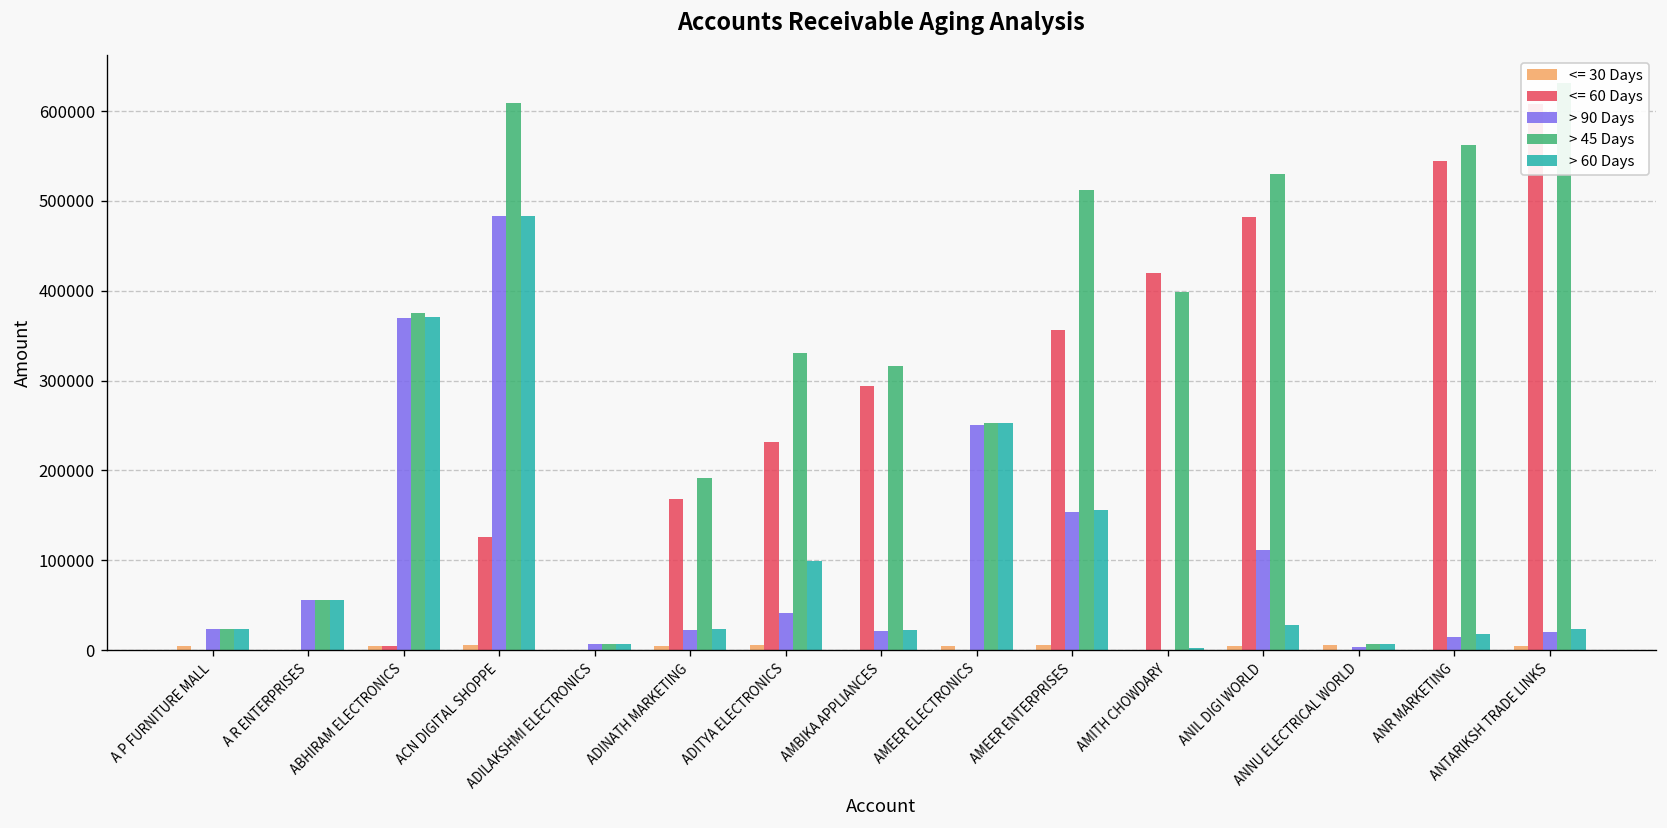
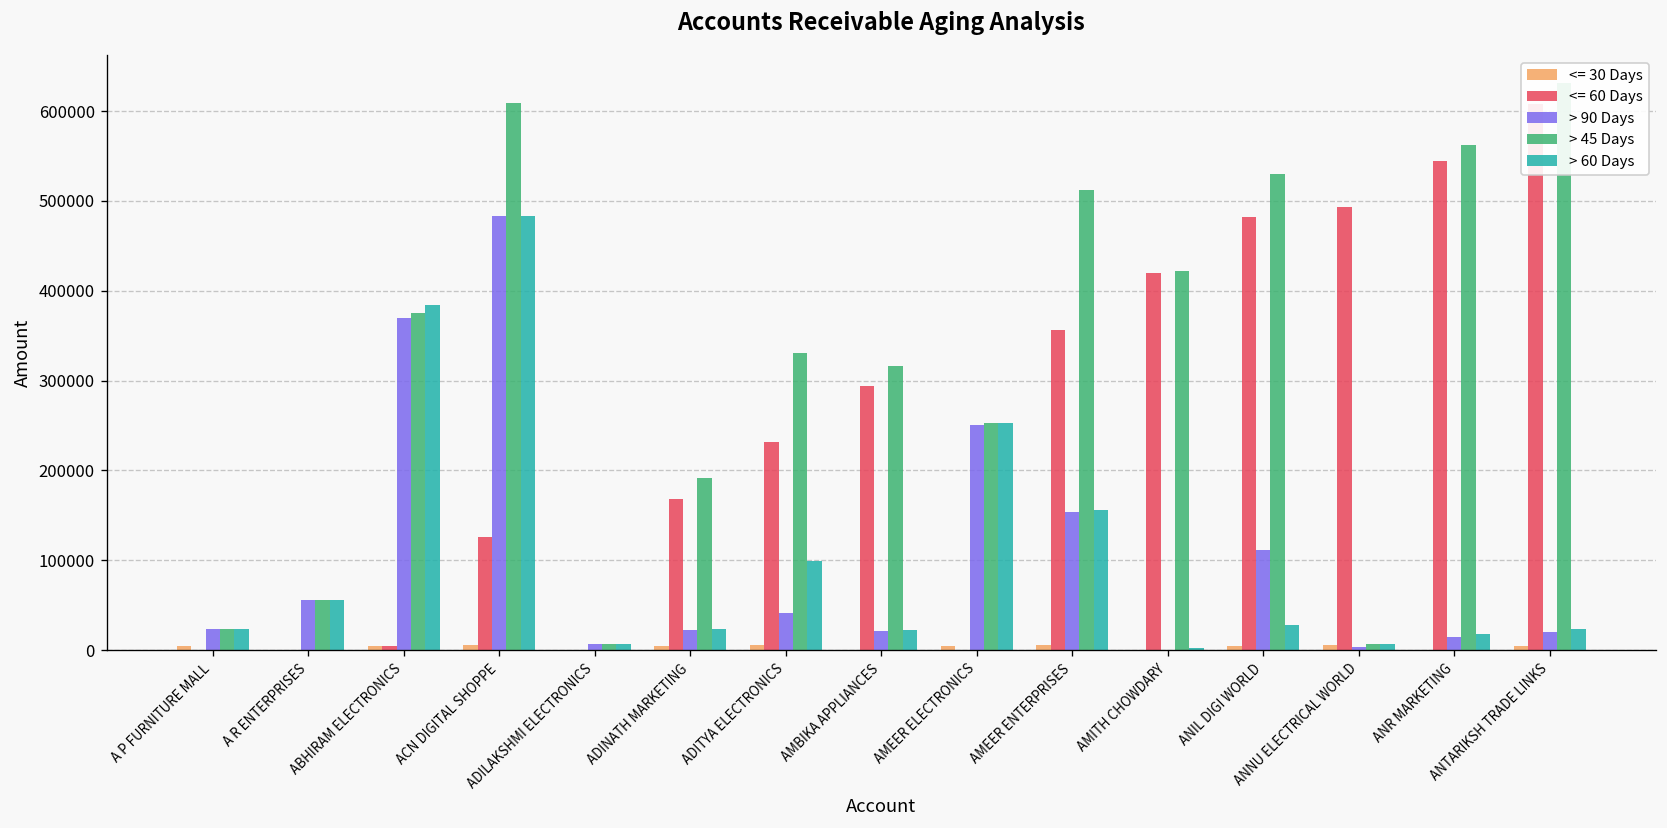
> 60 Days, ABHIRAM ELECTRONICS: 370000 -> 380000
> 45 Days, AMITH CHOWDARY: 400000 -> 420000
<= 60 Days, ANNU ELECTRICAL WORLD: 0 -> 490000
